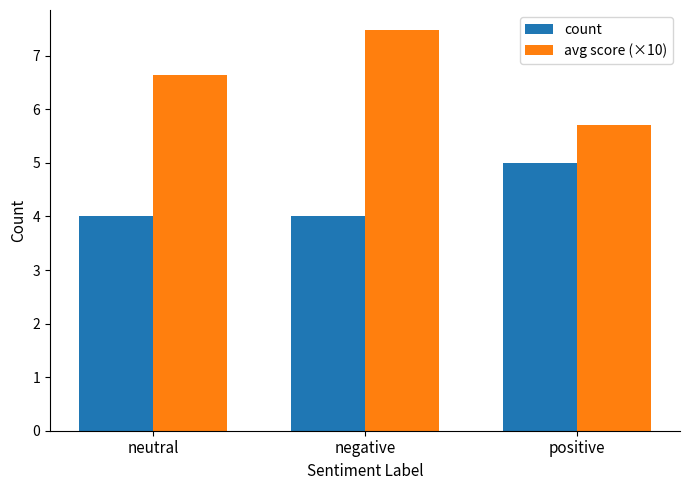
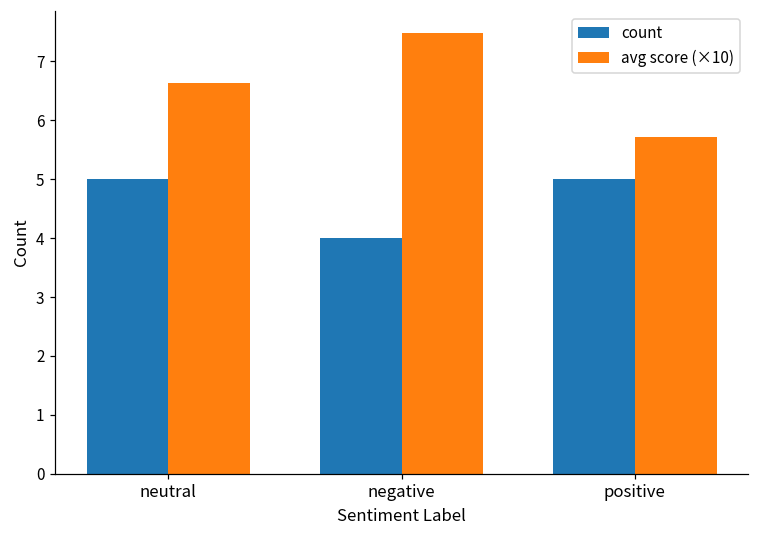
count, neutral: 4 -> 5
